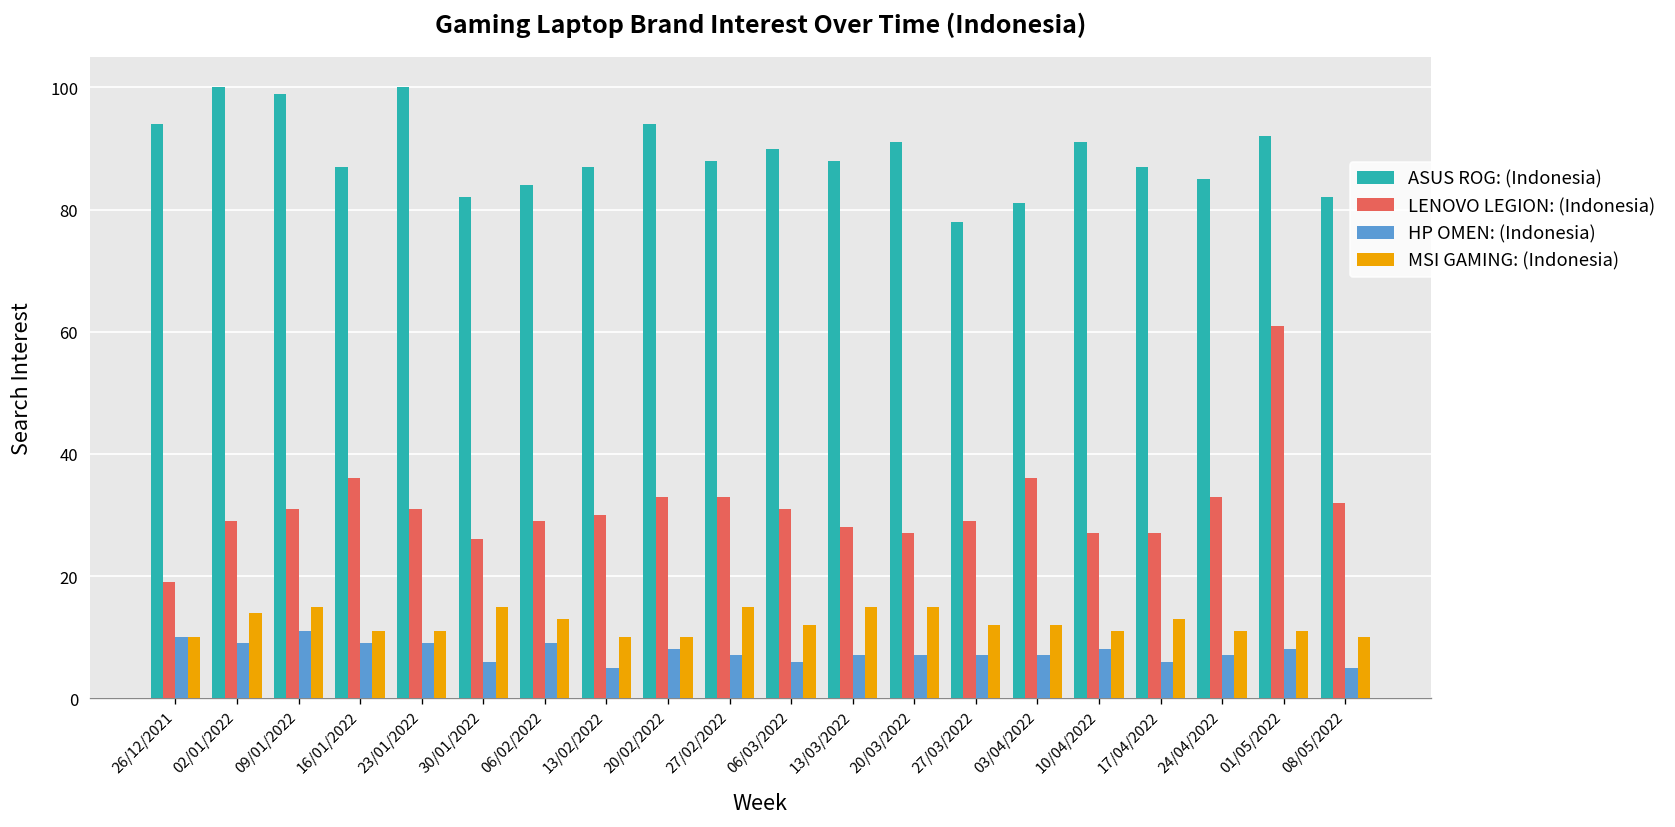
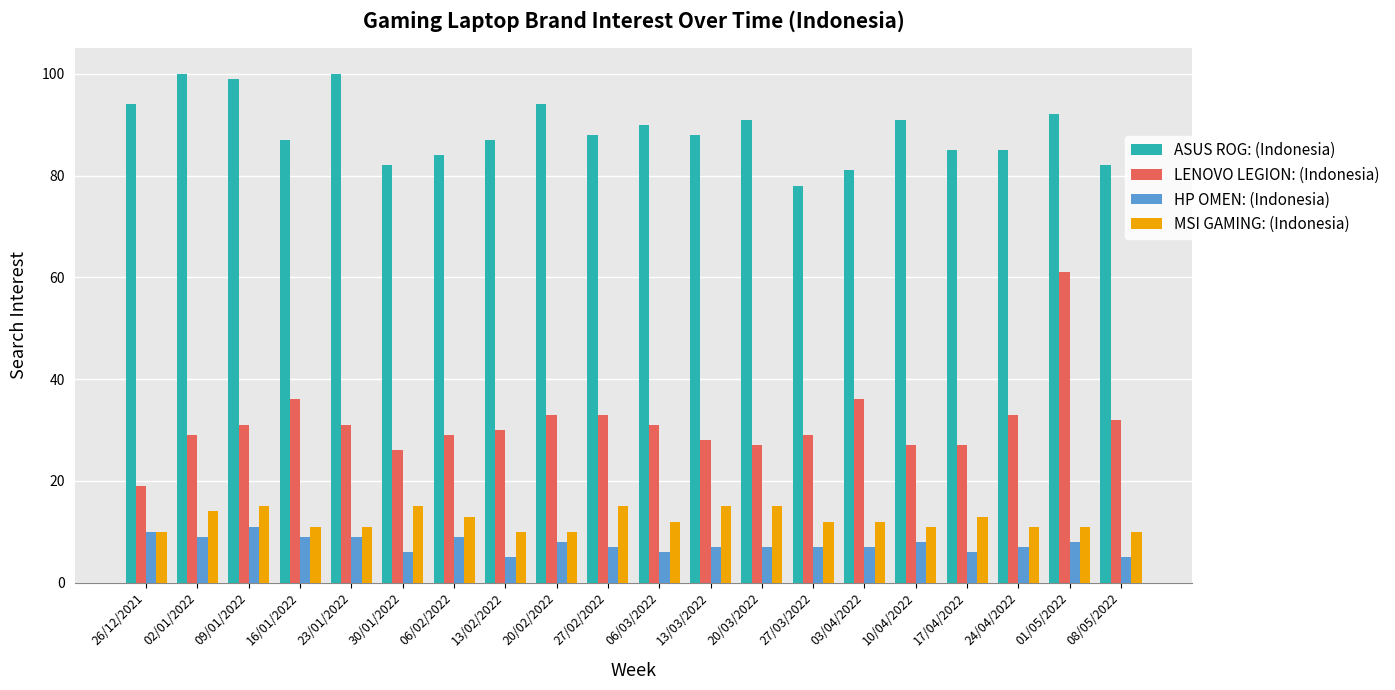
ASUS ROG: (Indonesia), 17/04/2022: 87 -> 85
